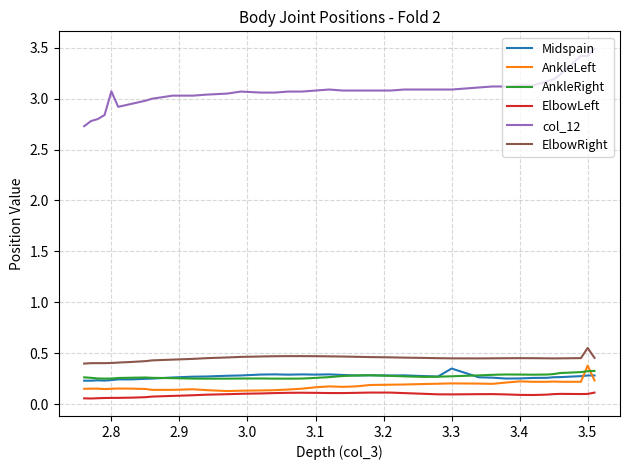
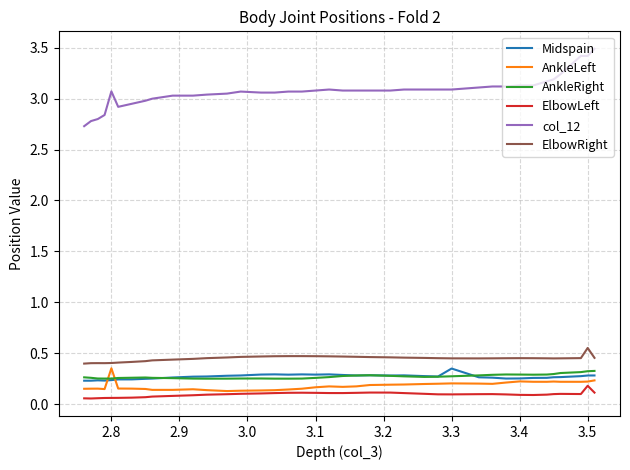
AnkleLeft, 2.8: 0.15 -> 0.35
AnkleLeft, 3.5: 0.38 -> 0.22
ElbowLeft, 3.5: 0.10 -> 0.18
